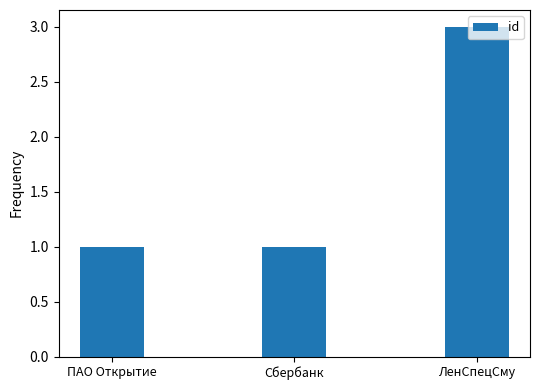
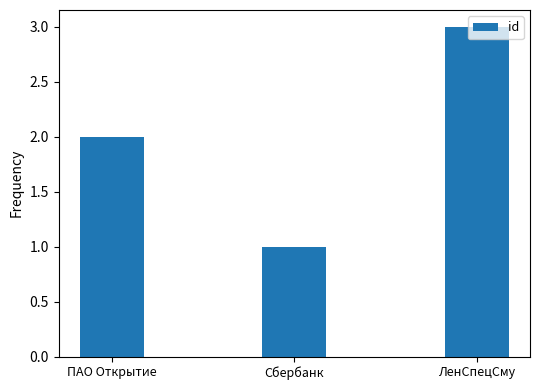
ПАО Открытие: 1 -> 2
